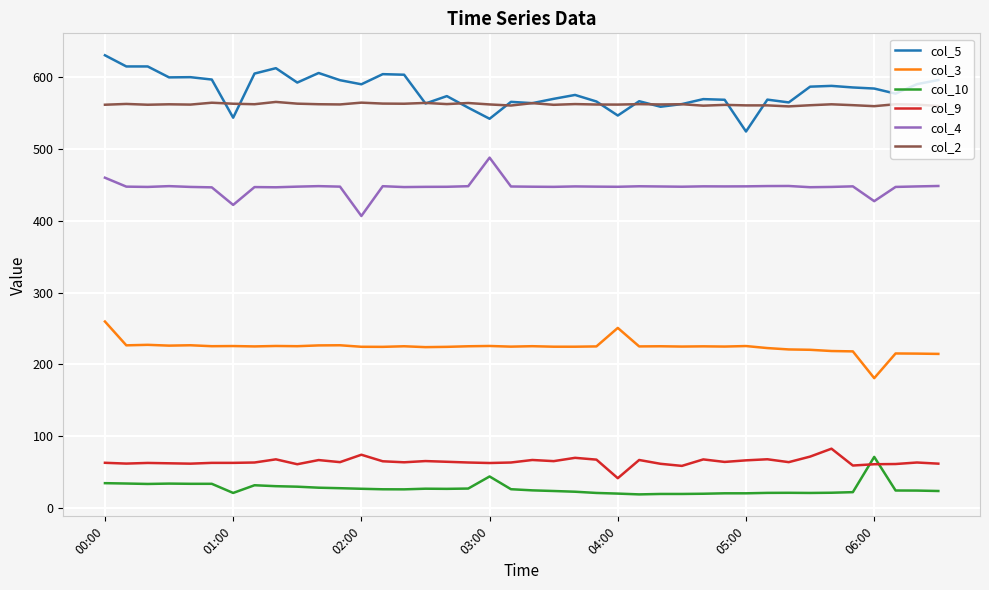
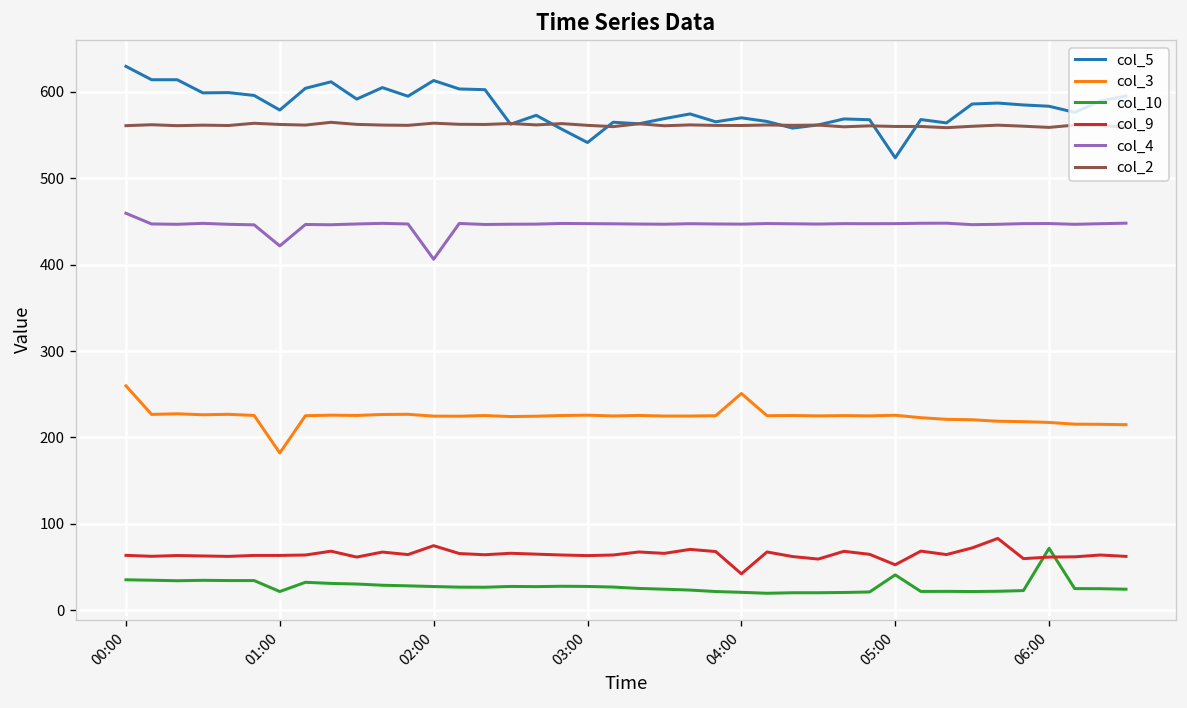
col_5, 01:00: 540 -> 580
col_3, 01:00: 230 -> 180
col_5, 02:00: 590 -> 610
col_10, 03:00: 40 -> 30
col_4, 03:00: 490 -> 450
col_5, 04:00: 550 -> 570
col_10, 05:00: 20 -> 40
col_9, 05:00: 70 -> 50
col_3, 06:00: 180 -> 220
col_4, 06:00: 430 -> 450
